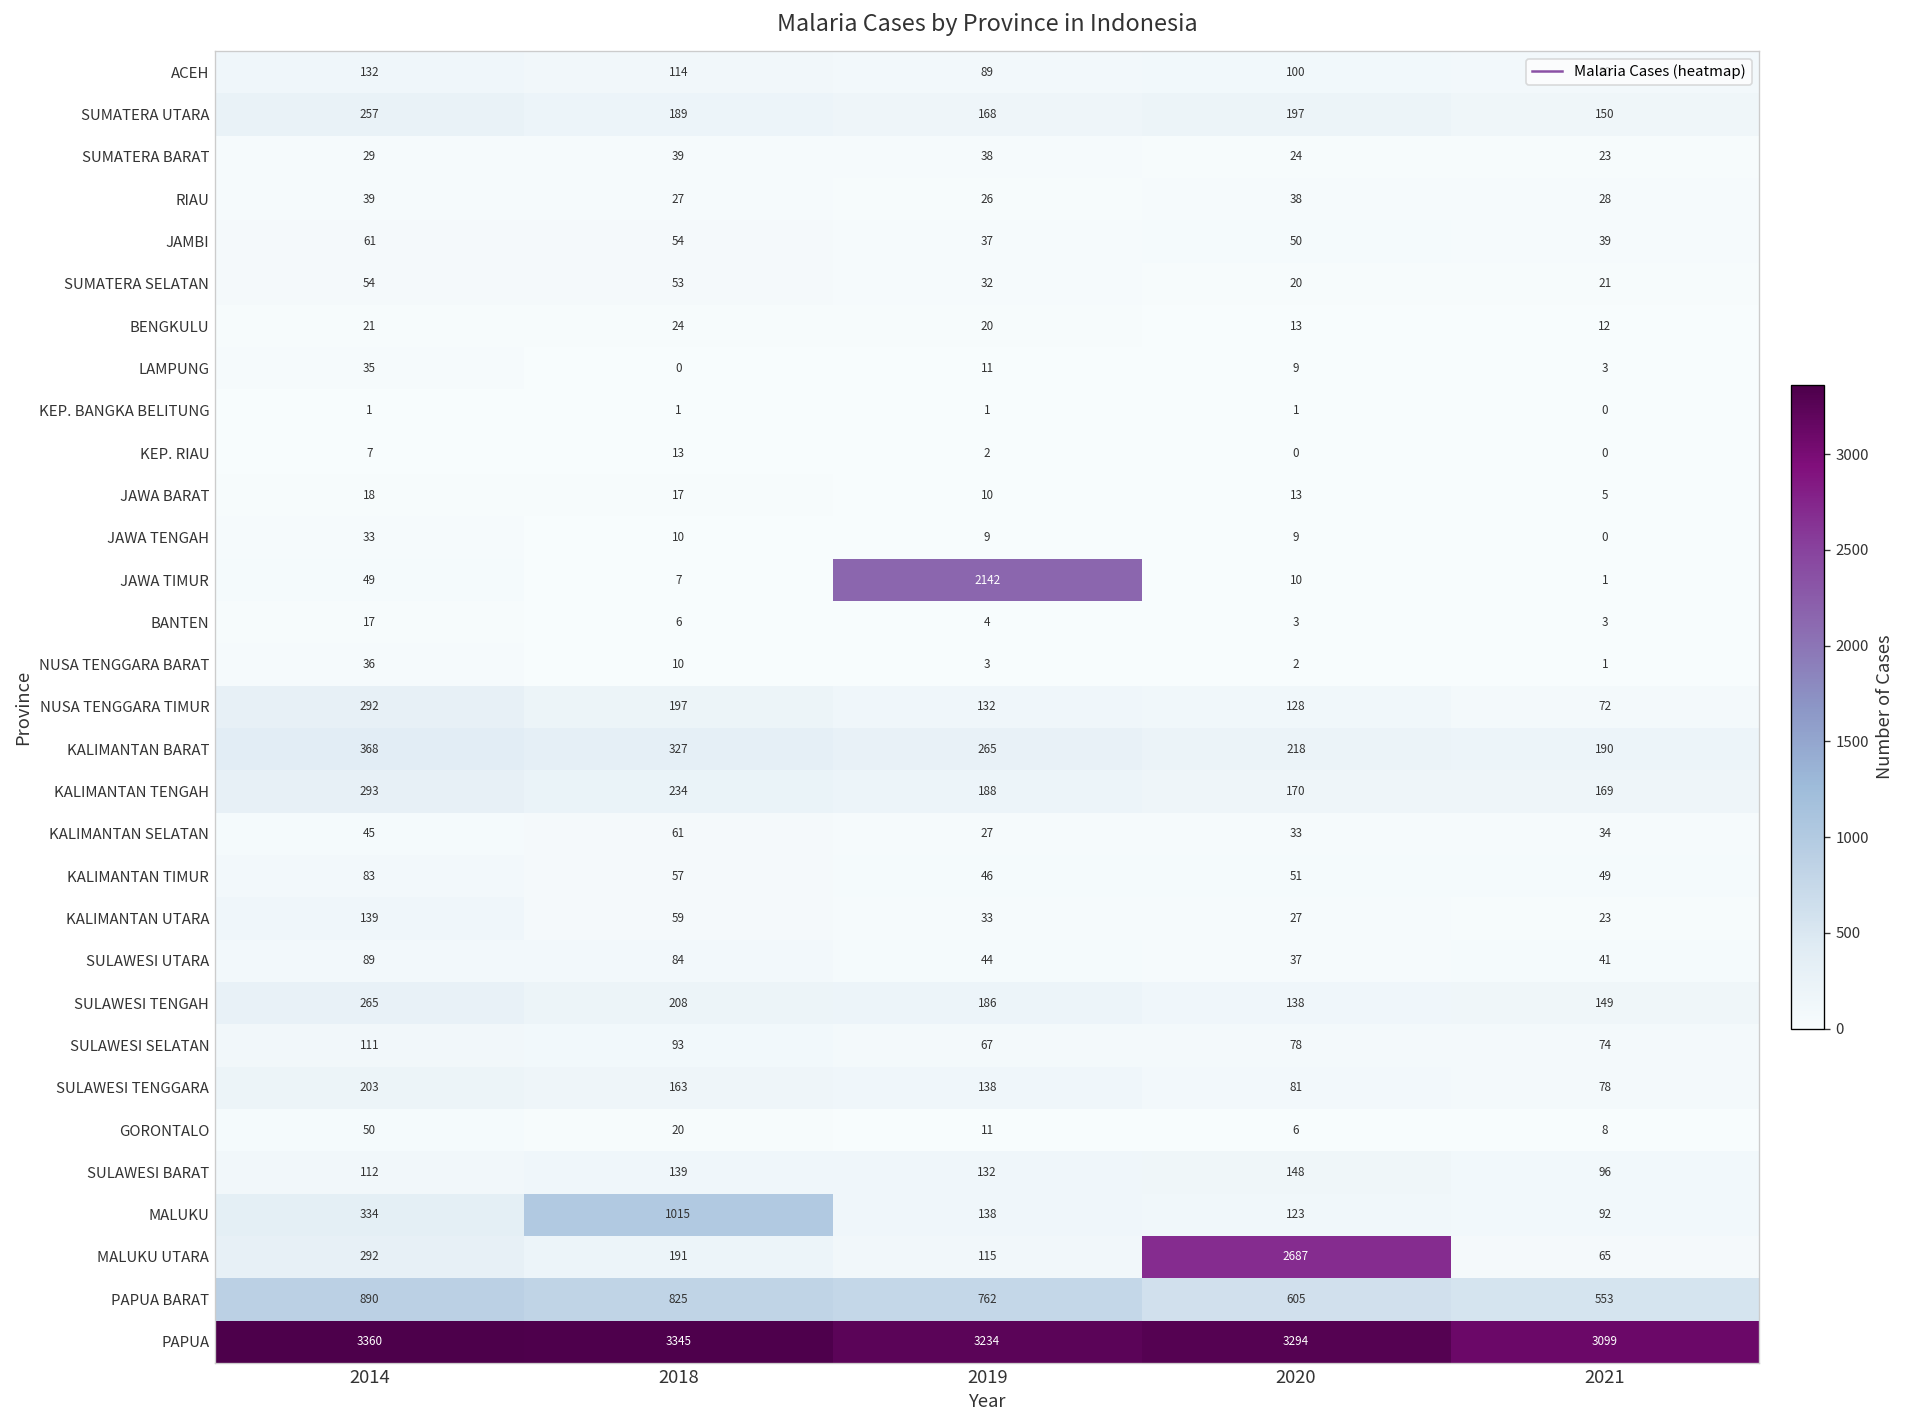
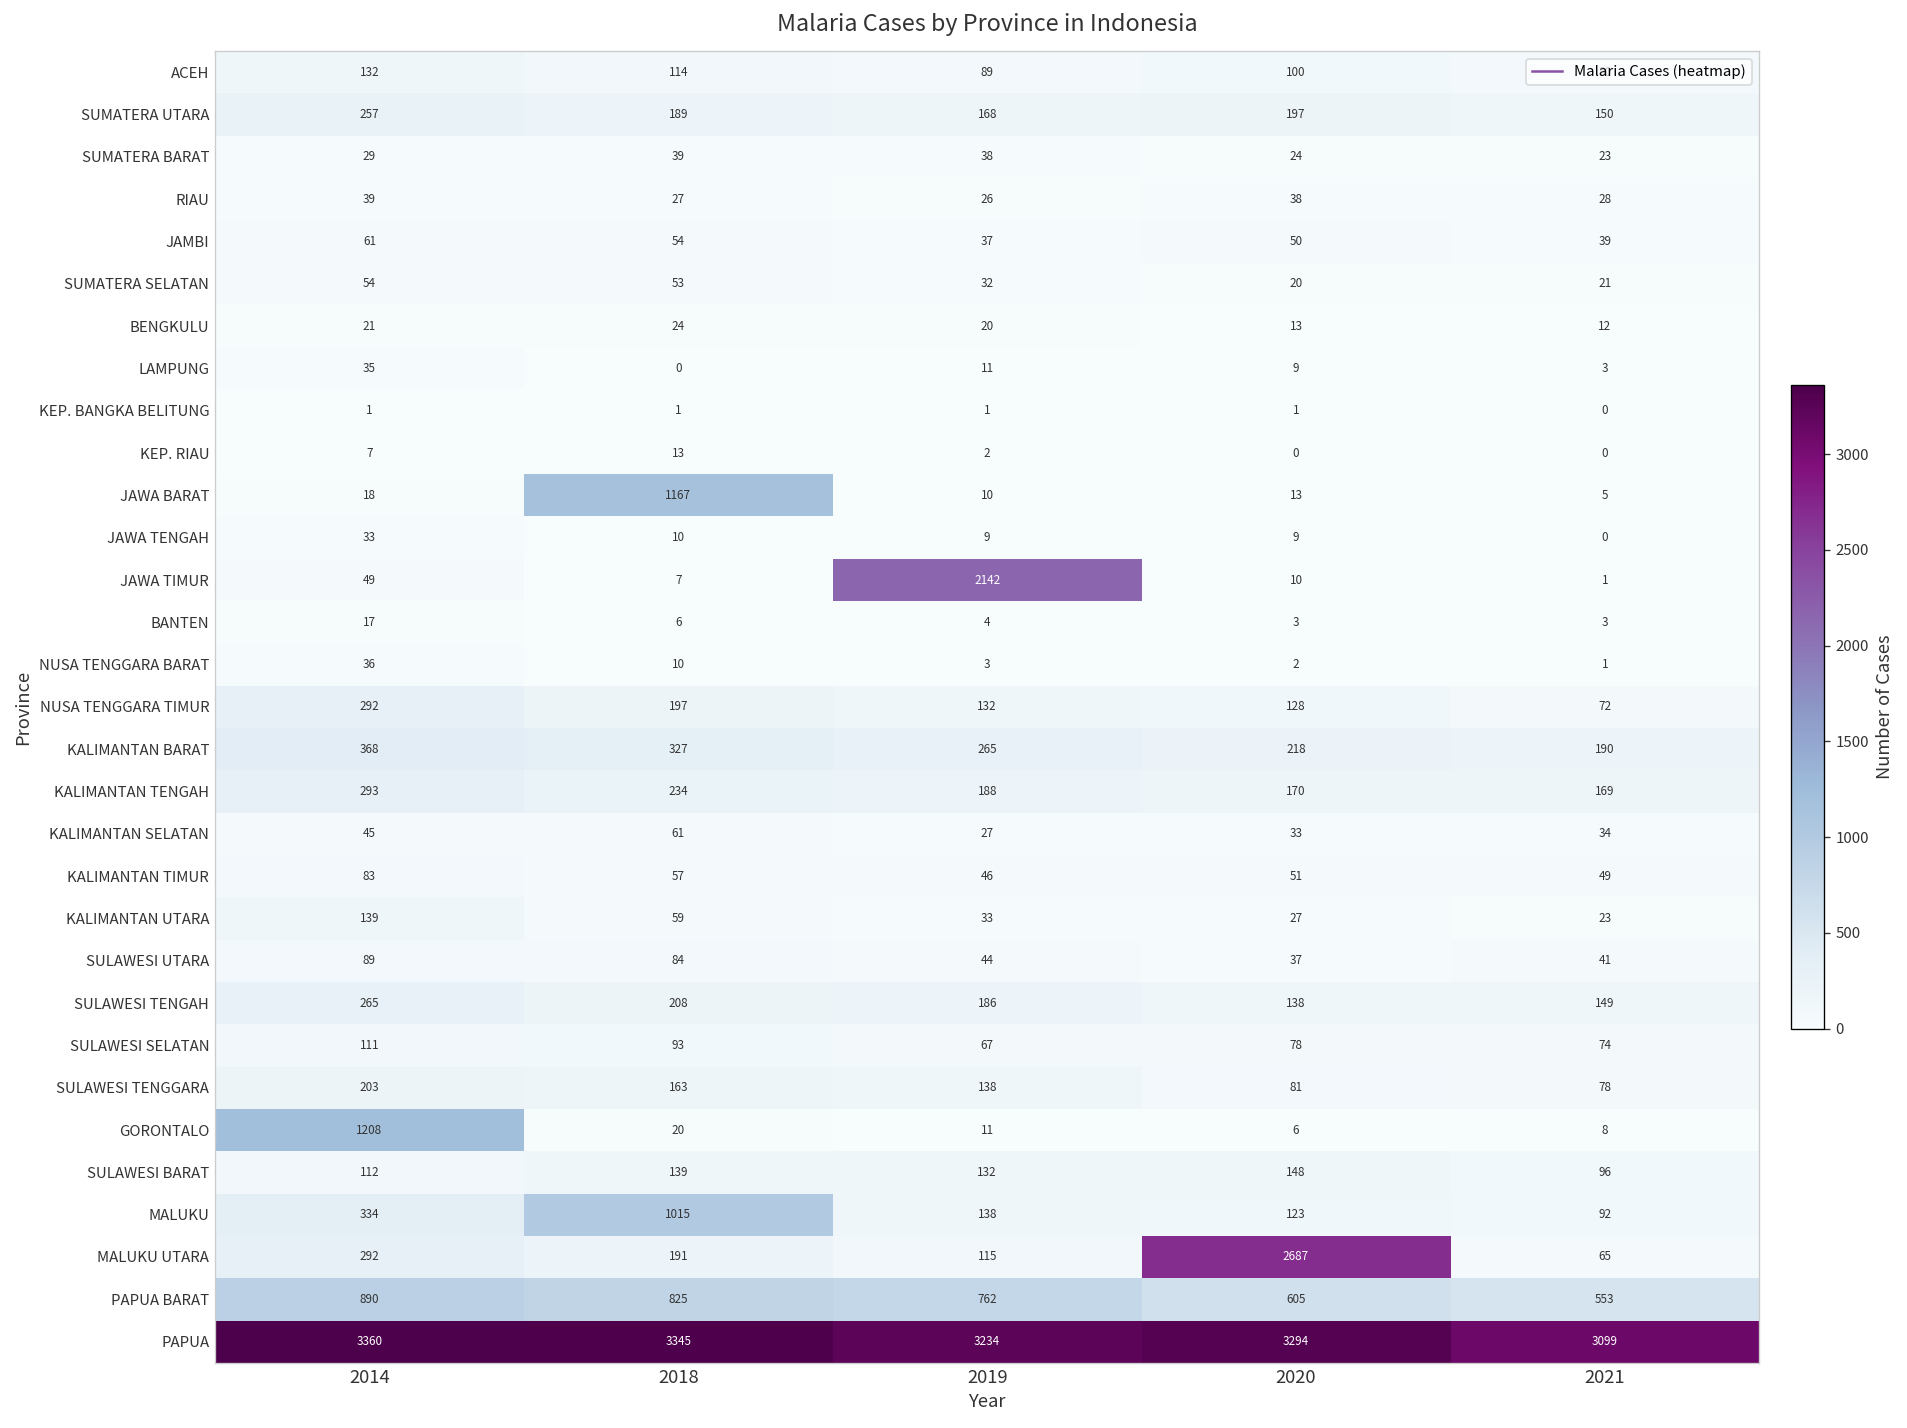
JAWA BARAT, 2018: 17 -> 1167
GORONTALO, 2014: 50 -> 1208
